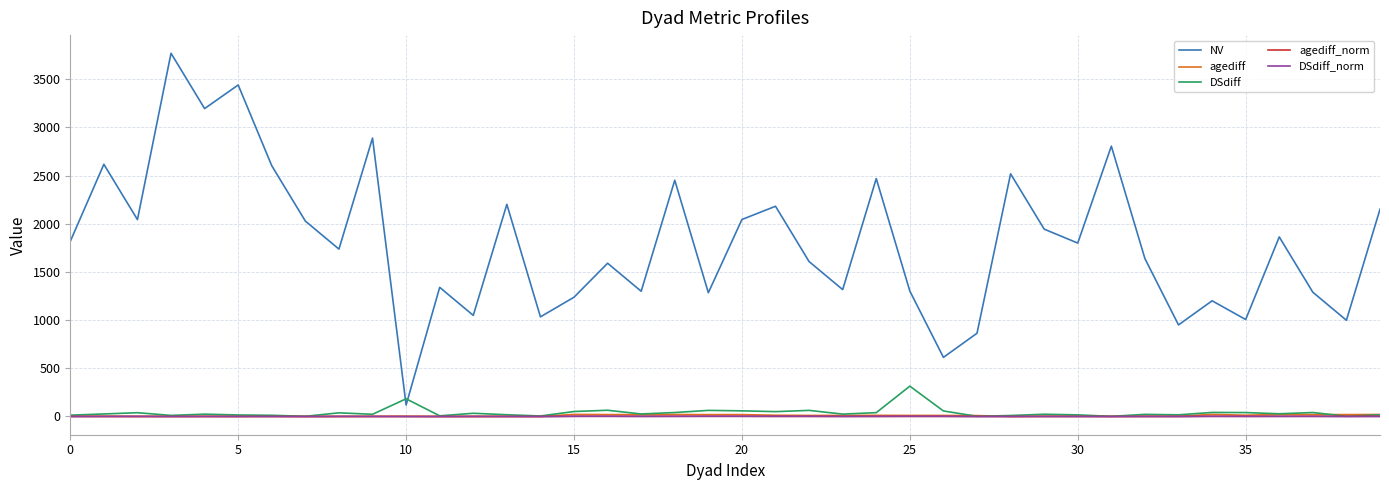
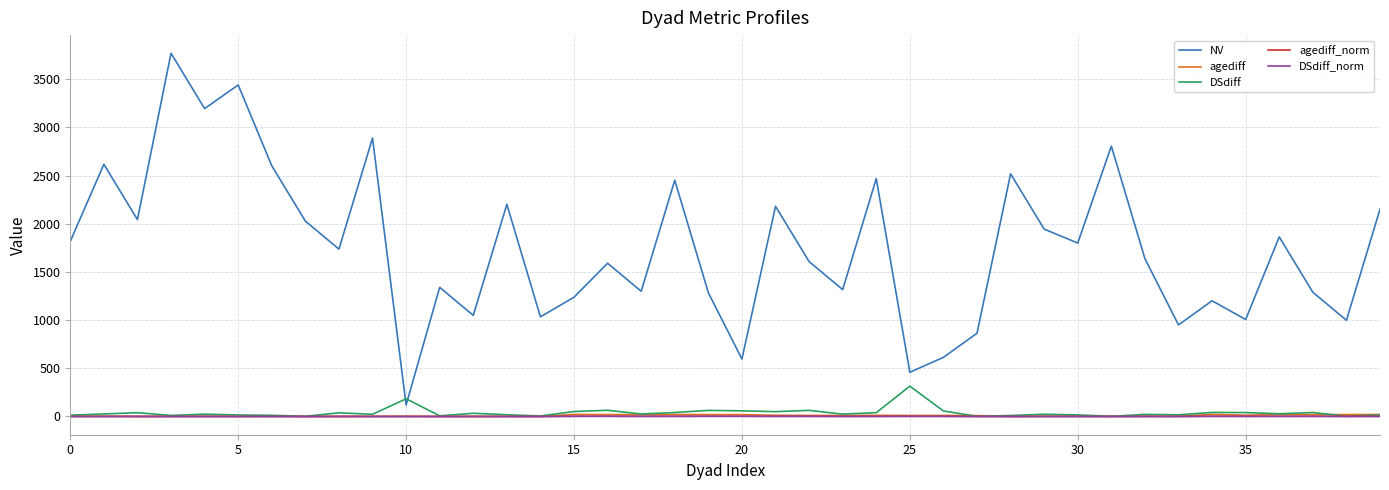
NV, 20: 2000 -> 600
NV, 25: 1300 -> 500
